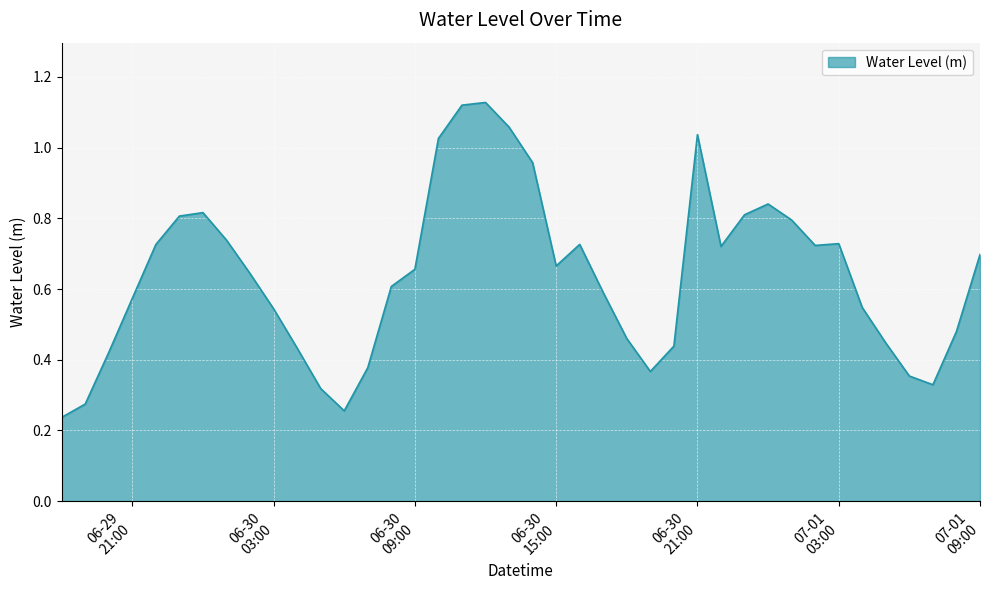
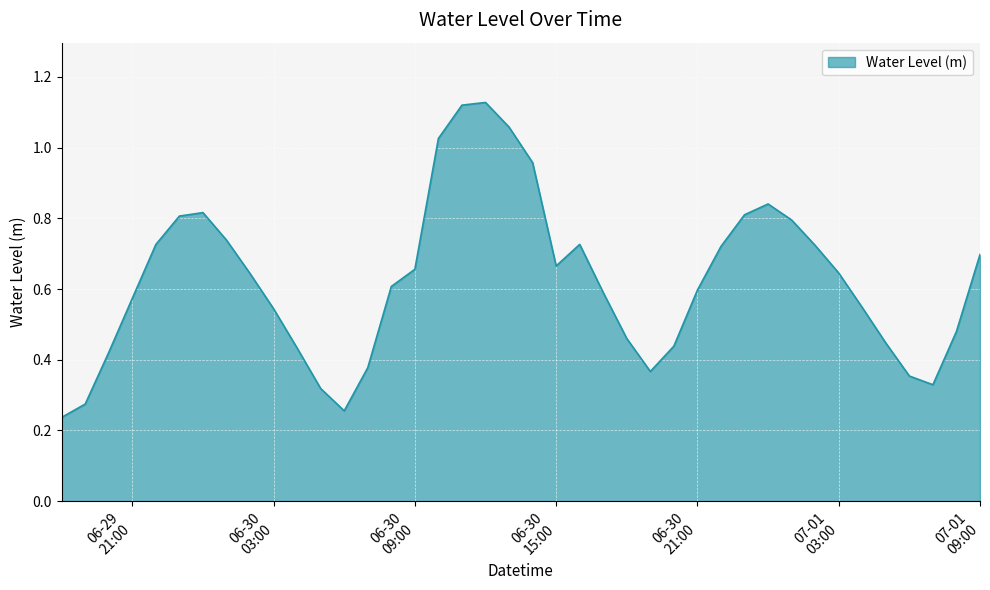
06-30 21:00: 1.04 -> 0.60
07-01 03:00: 0.73 -> 0.65
